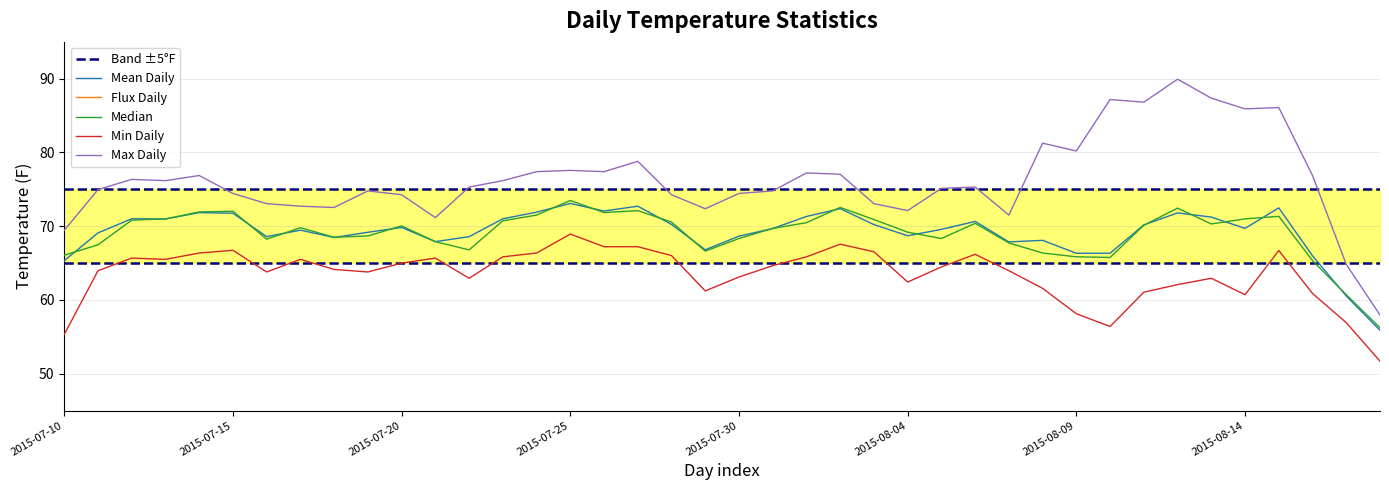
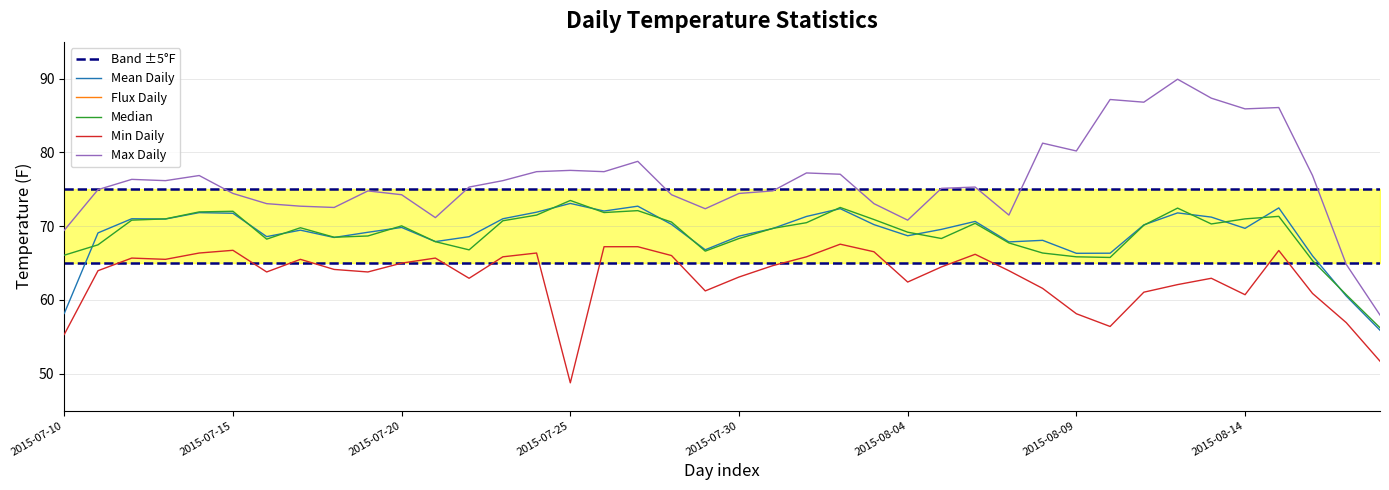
Mean Daily, 2015-07-10: 65 -> 58
Min Daily, 2015-07-25: 69 -> 49
Max Daily, 2015-08-04: 72 -> 71
